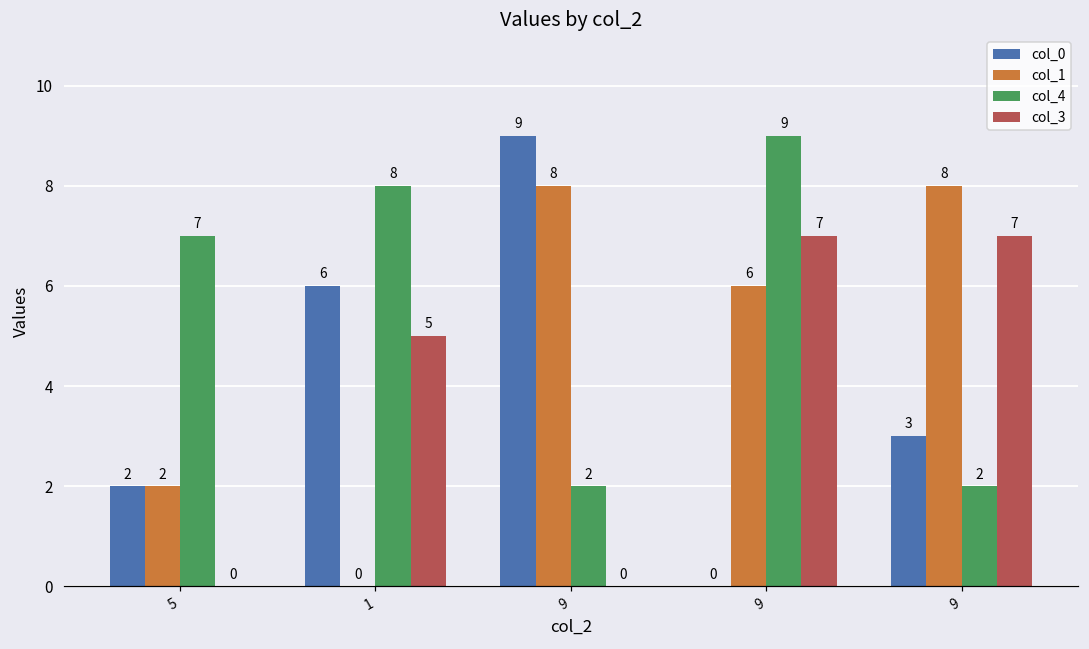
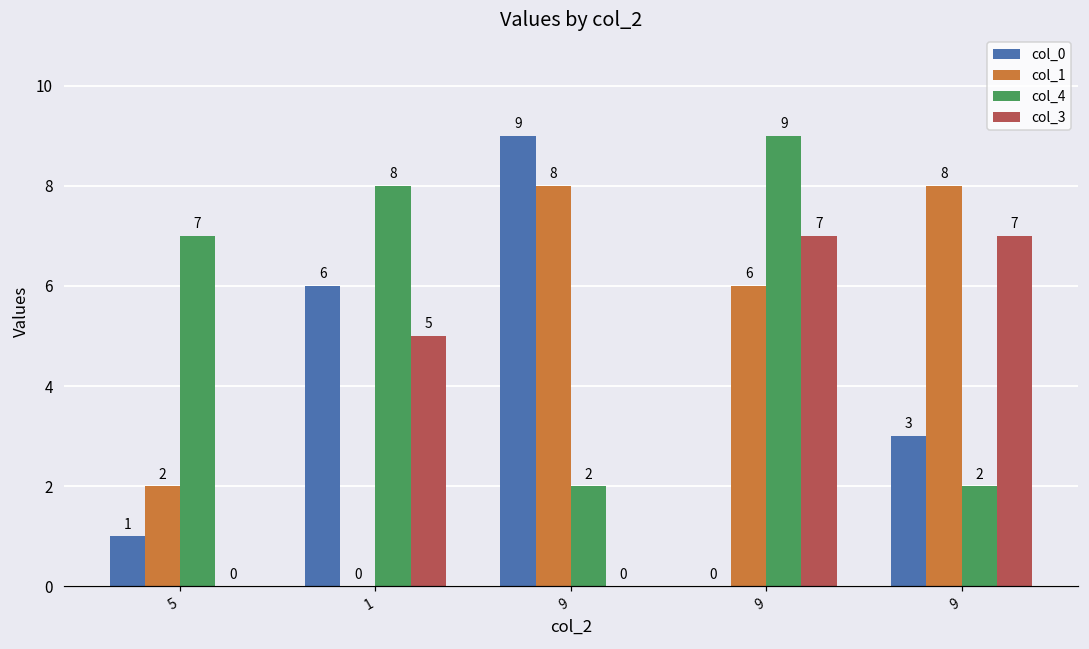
col_0, 5: 2 -> 1
